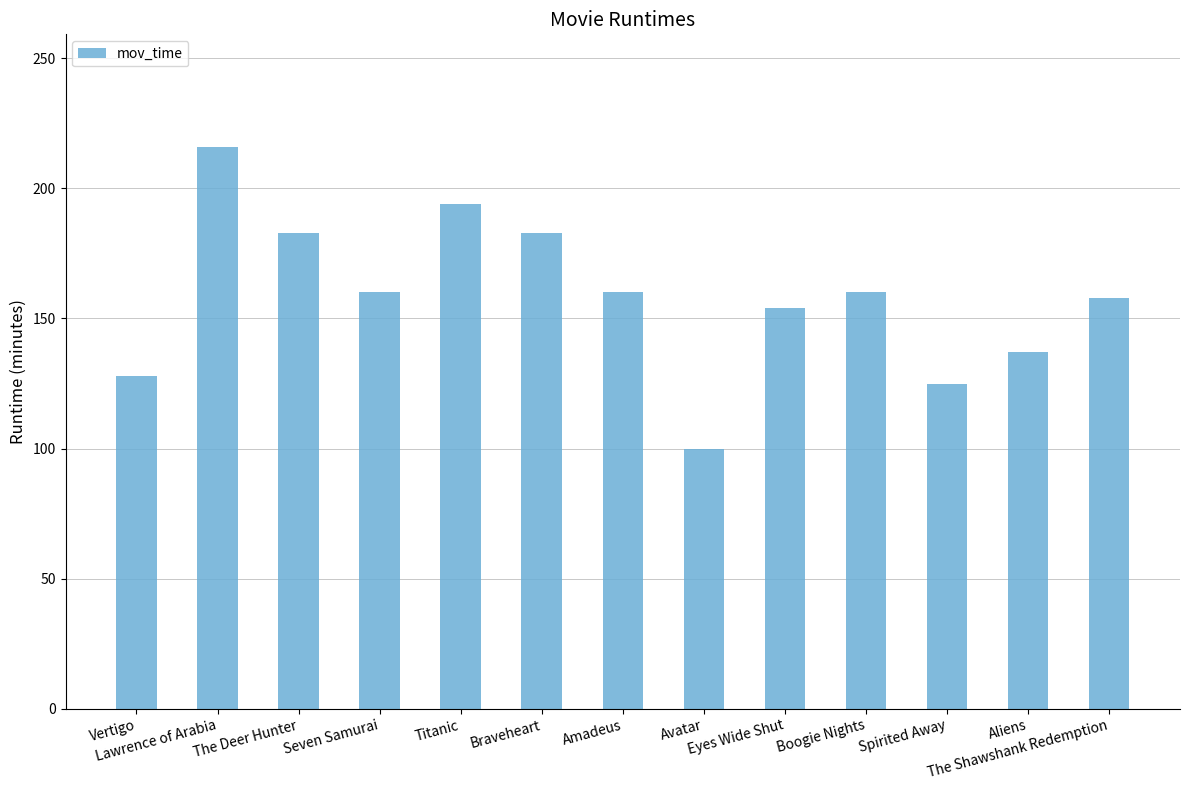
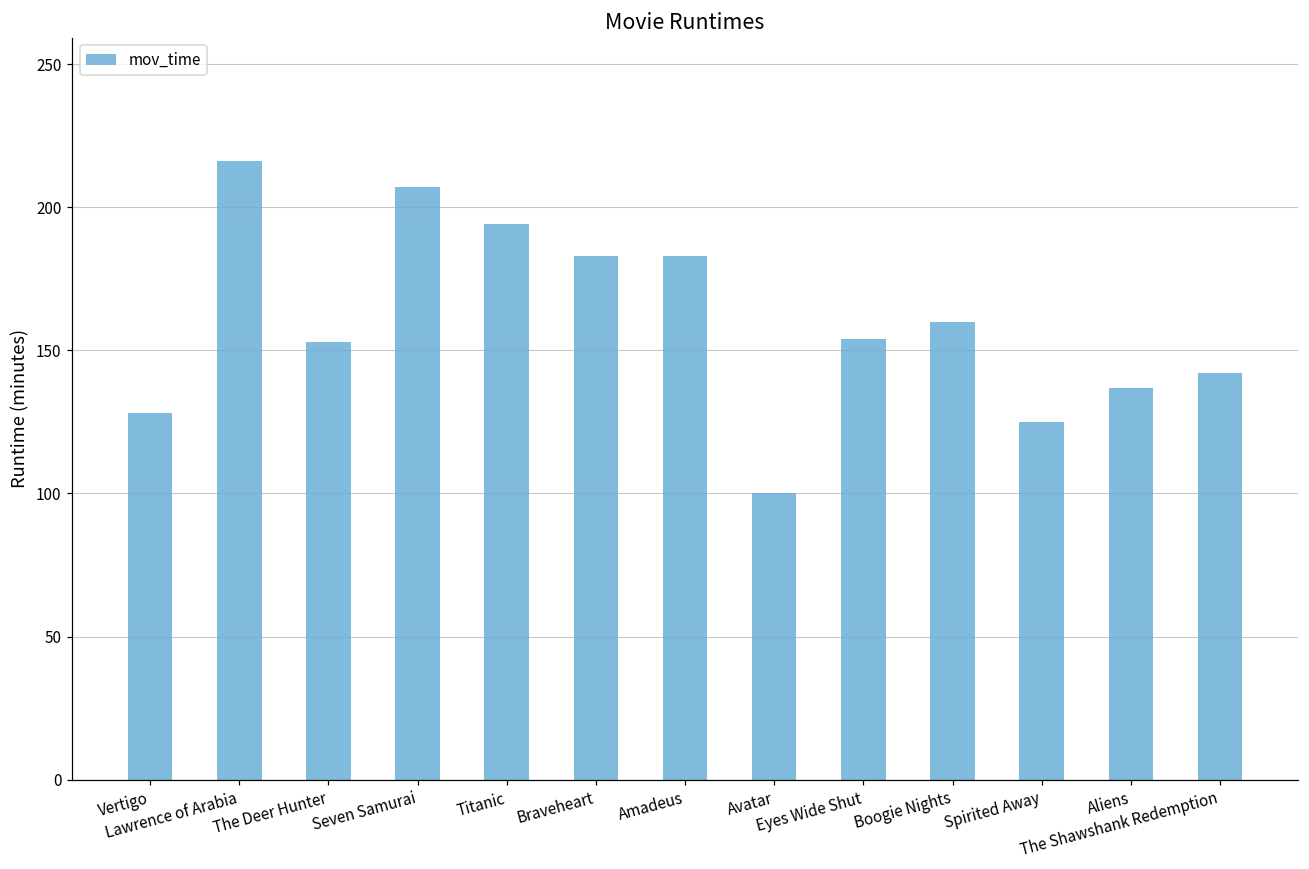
The Deer Hunter: 183 -> 153
Seven Samurai: 160 -> 207
Amadeus: 160 -> 183
The Shawshank Redemption: 158 -> 142
